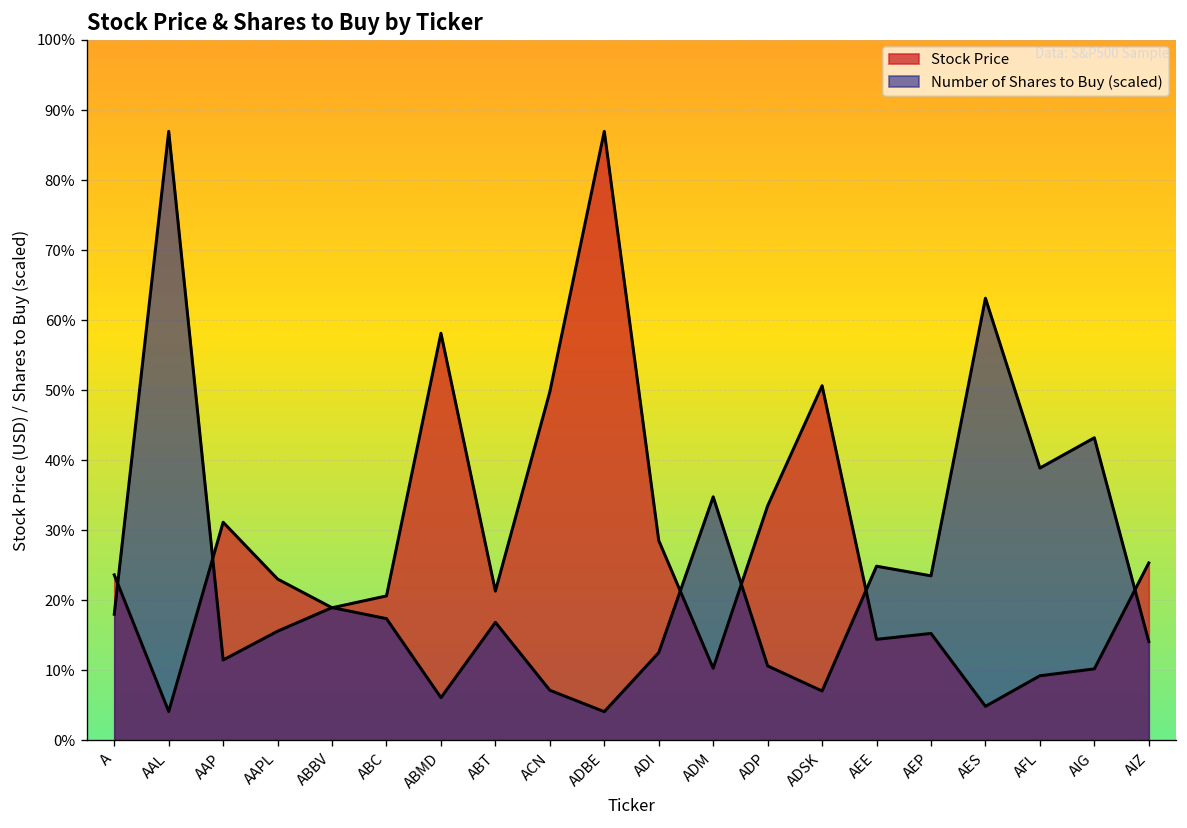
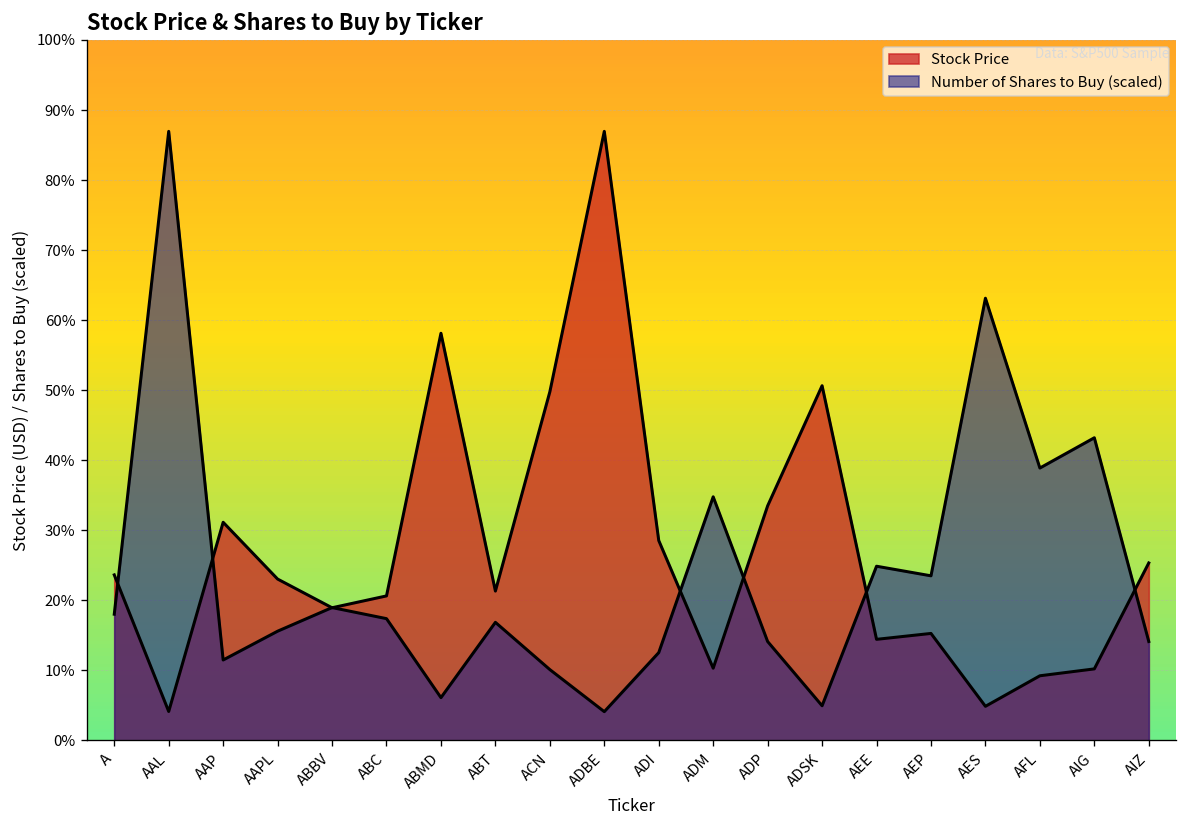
Number of Shares to Buy (scaled), ACN: 7% -> 10%
Number of Shares to Buy (scaled), ADP: 11% -> 14%
Number of Shares to Buy (scaled), ADSK: 7% -> 5%
